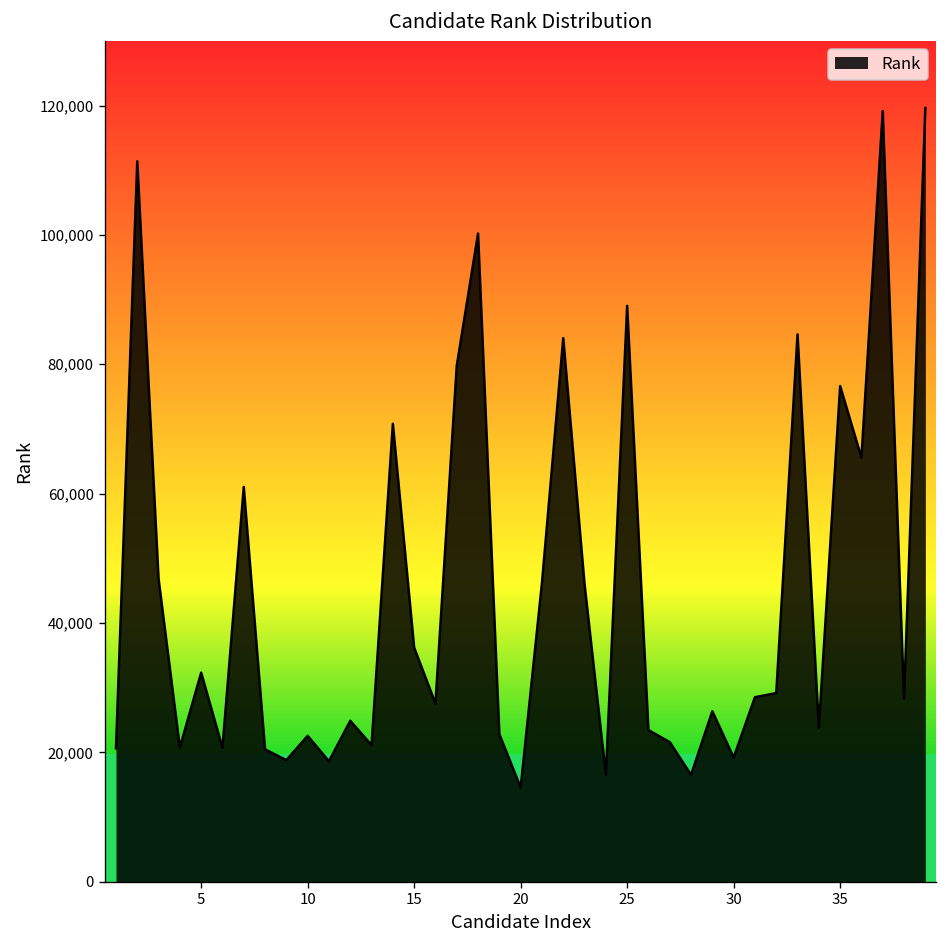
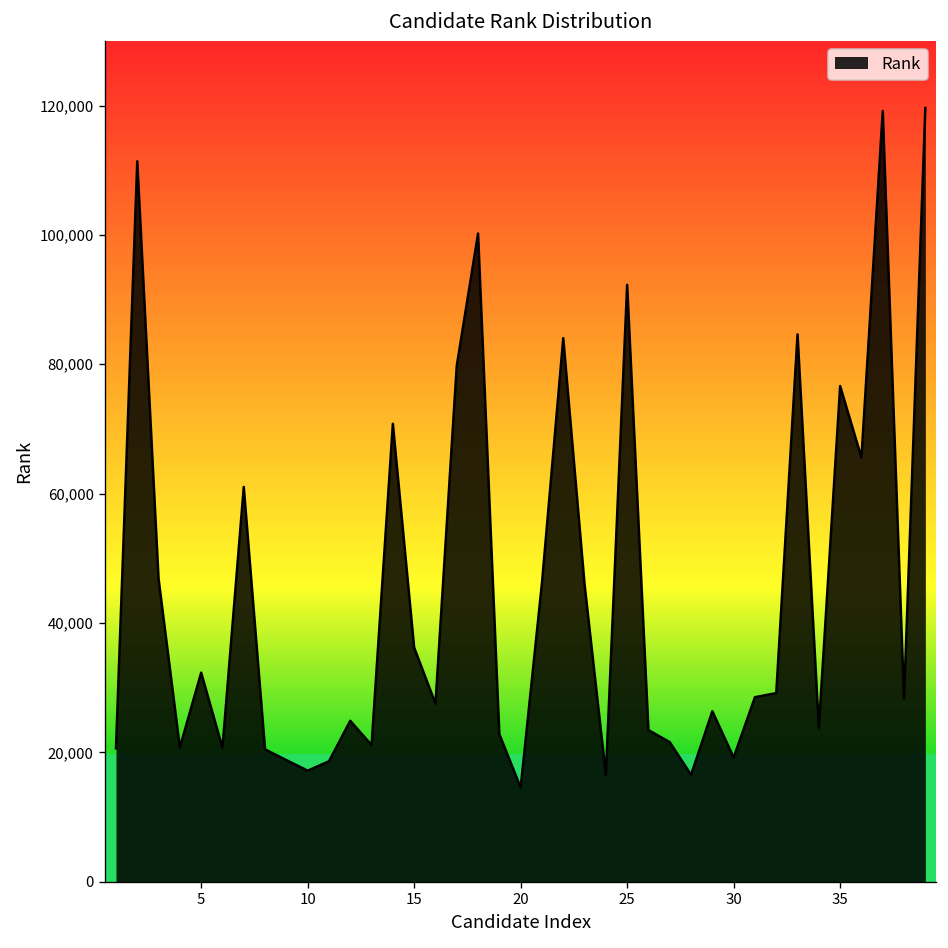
10: 23,000 -> 17,000
25: 89,000 -> 92,000
